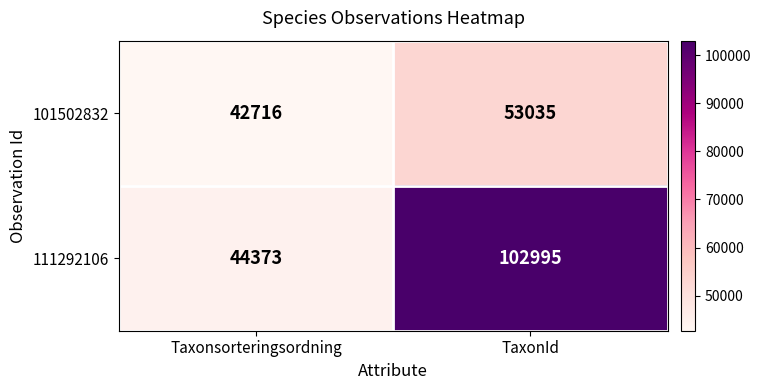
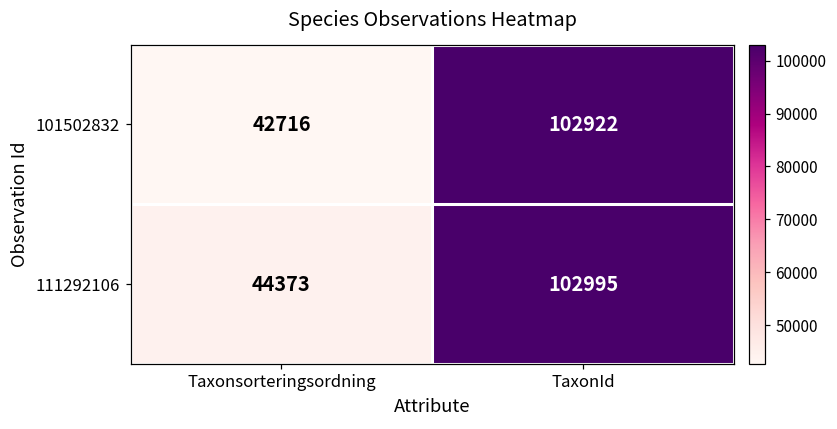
101502832, TaxonId: 53035 -> 102922
